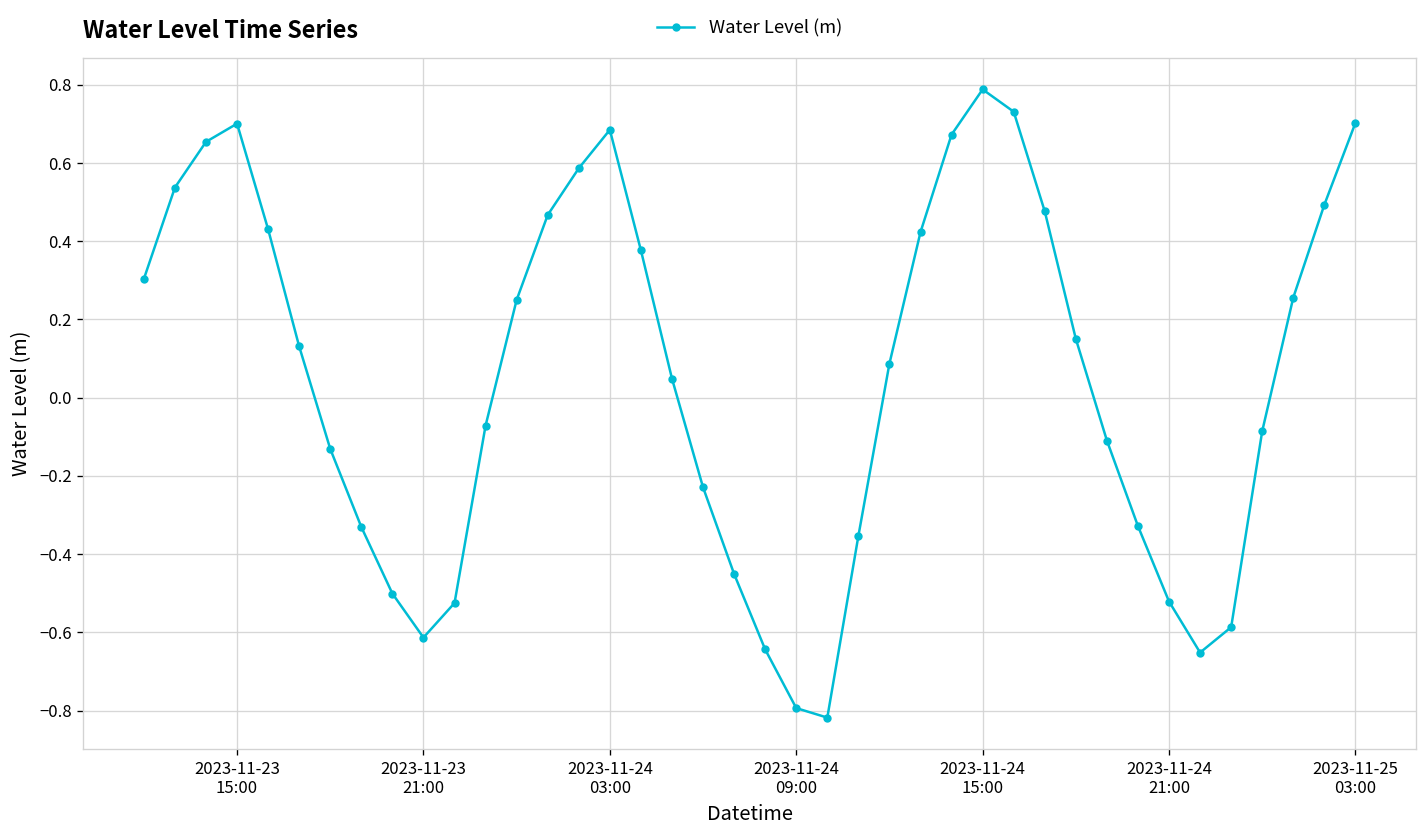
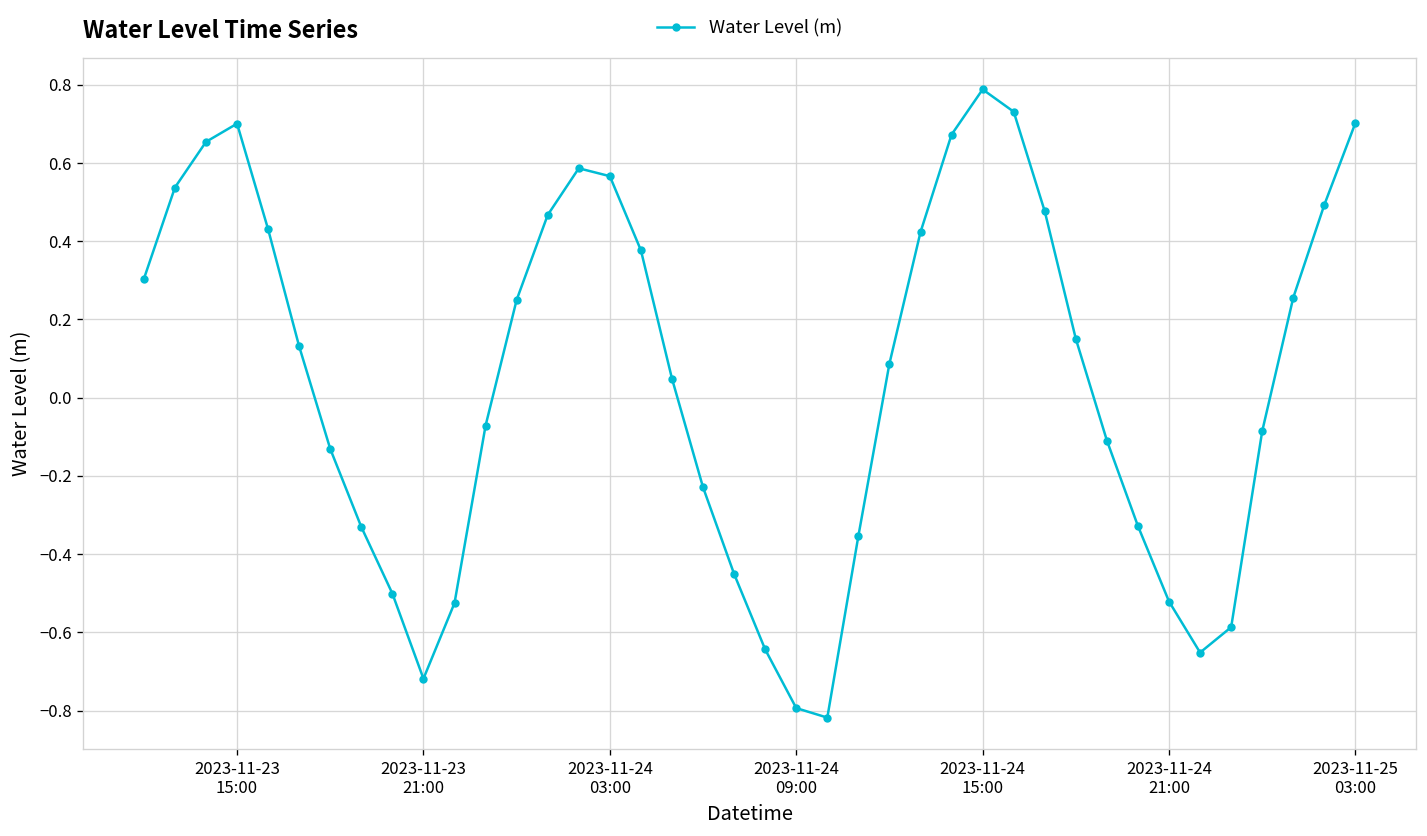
2023-11-23 21:00: -0.61 -> -0.72
2023-11-24 03:00: 0.68 -> 0.57
